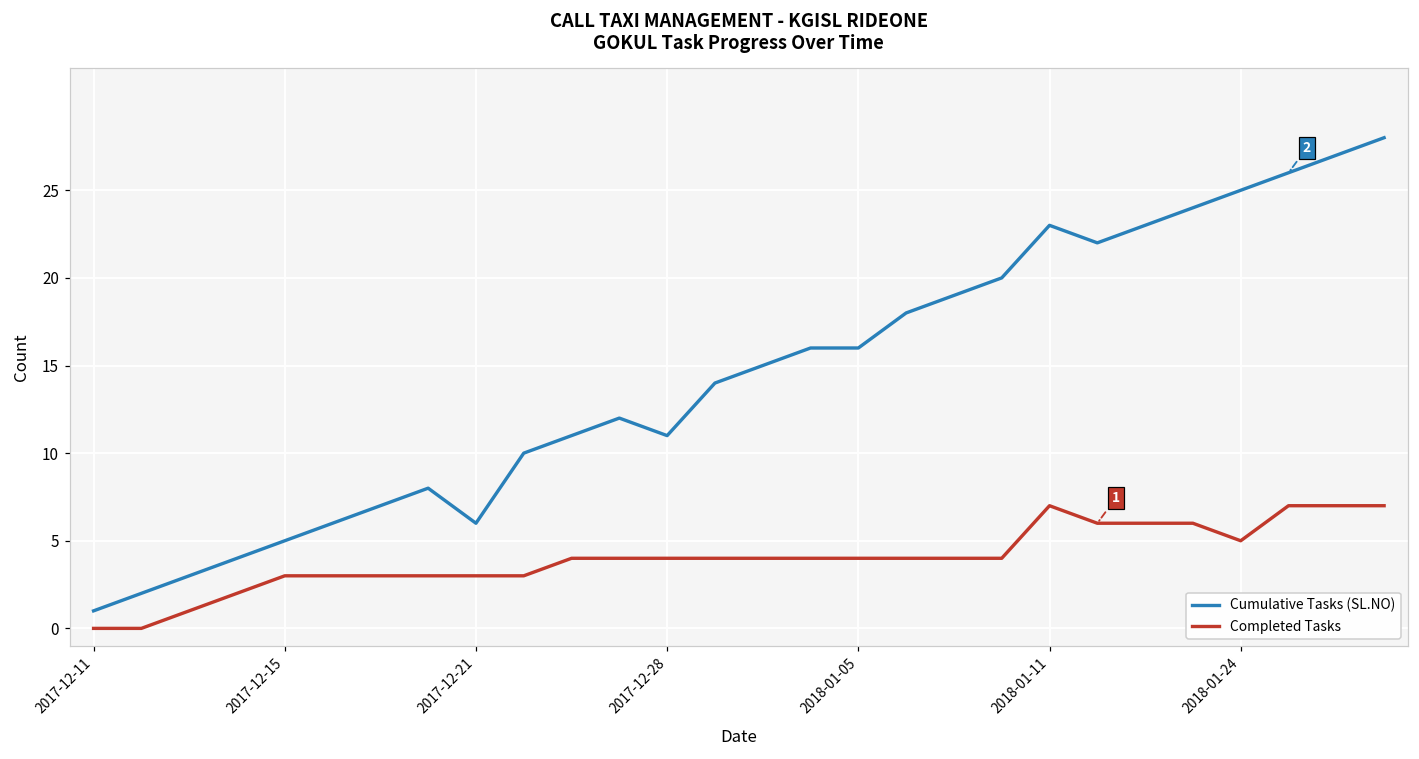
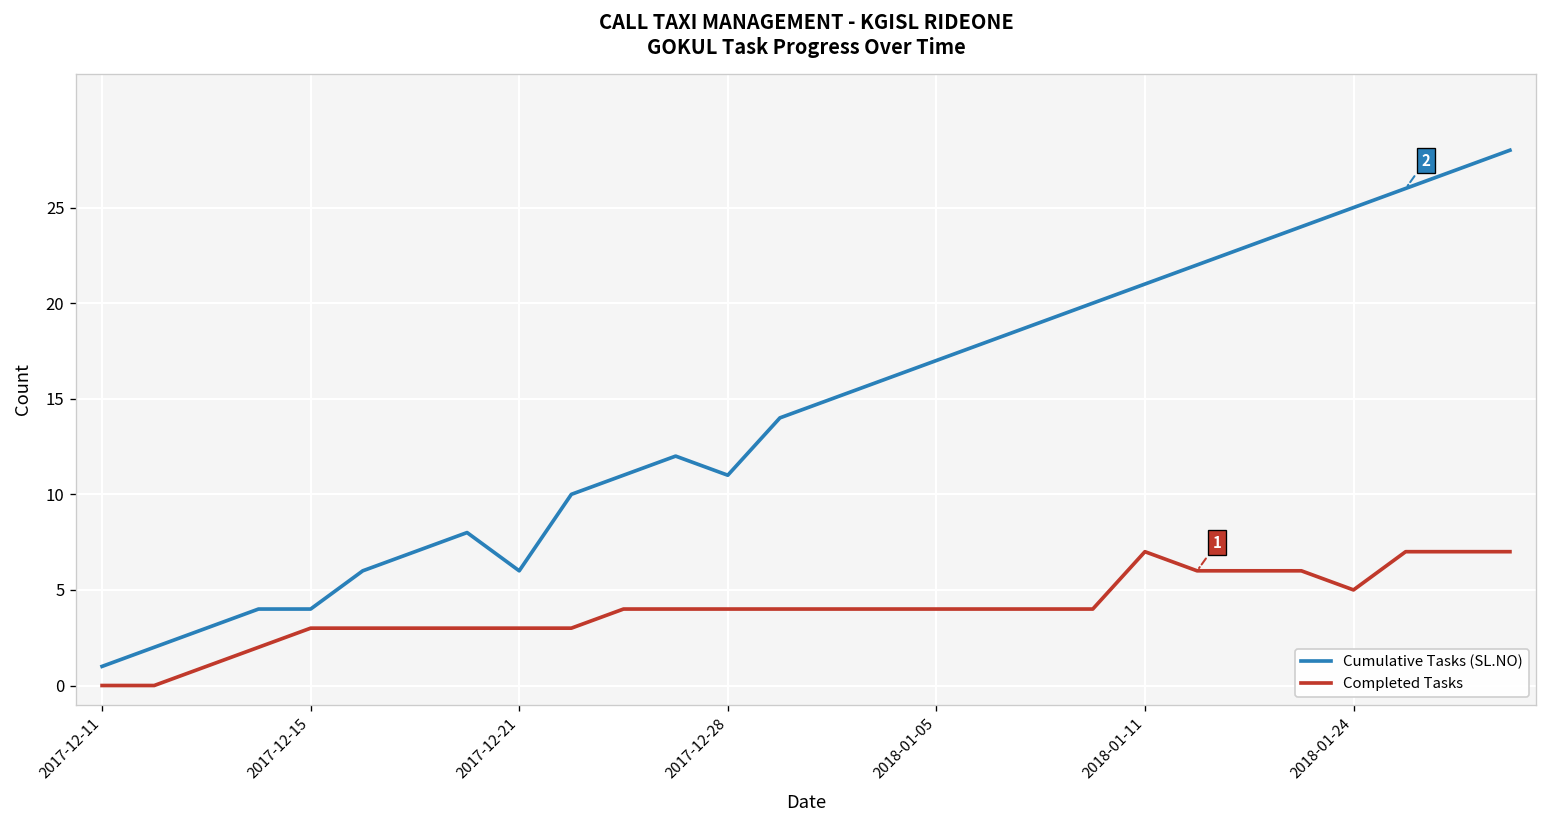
Cumulative Tasks (SL.NO), 2017-12-15: 5 -> 4
Cumulative Tasks (SL.NO), 2018-01-05: 16 -> 17
Cumulative Tasks (SL.NO), 2018-01-11: 23 -> 21
